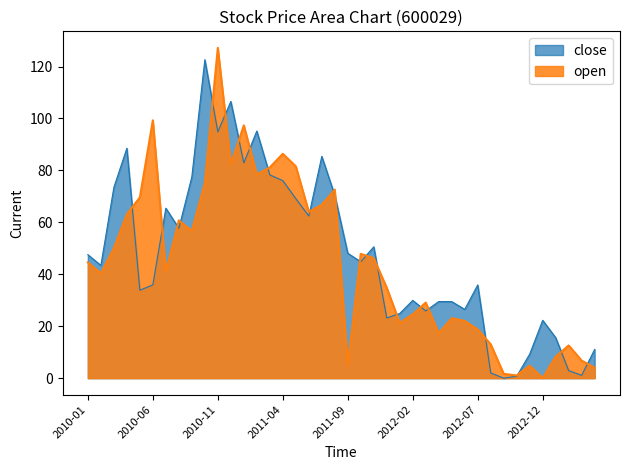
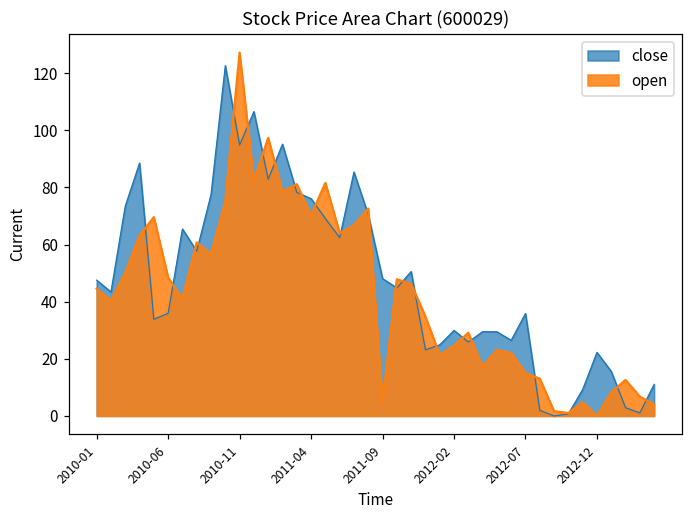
open, 2010-06: 99 -> 48
open, 2011-04: 86 -> 70
open, 2012-07: 19 -> 15
